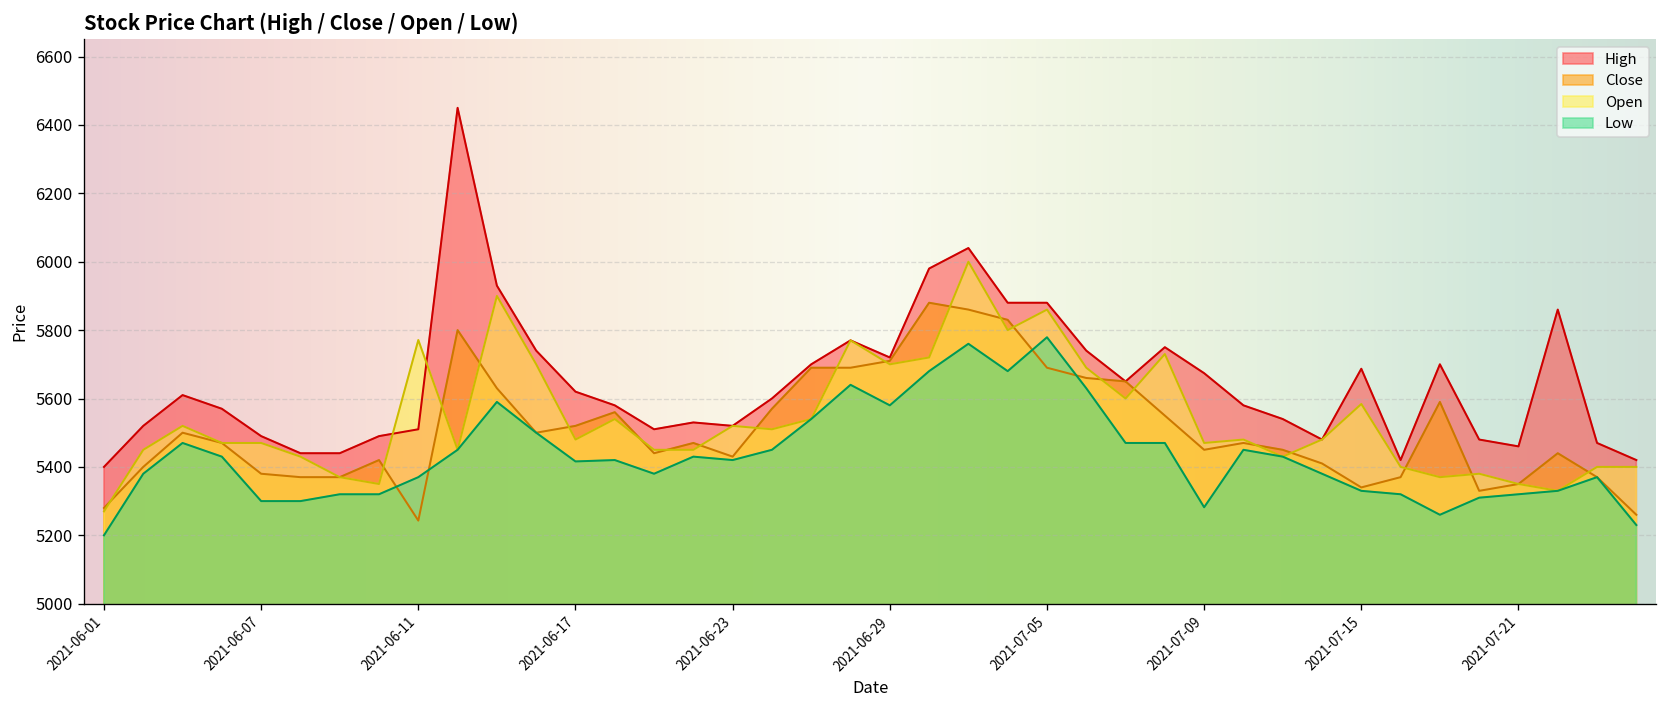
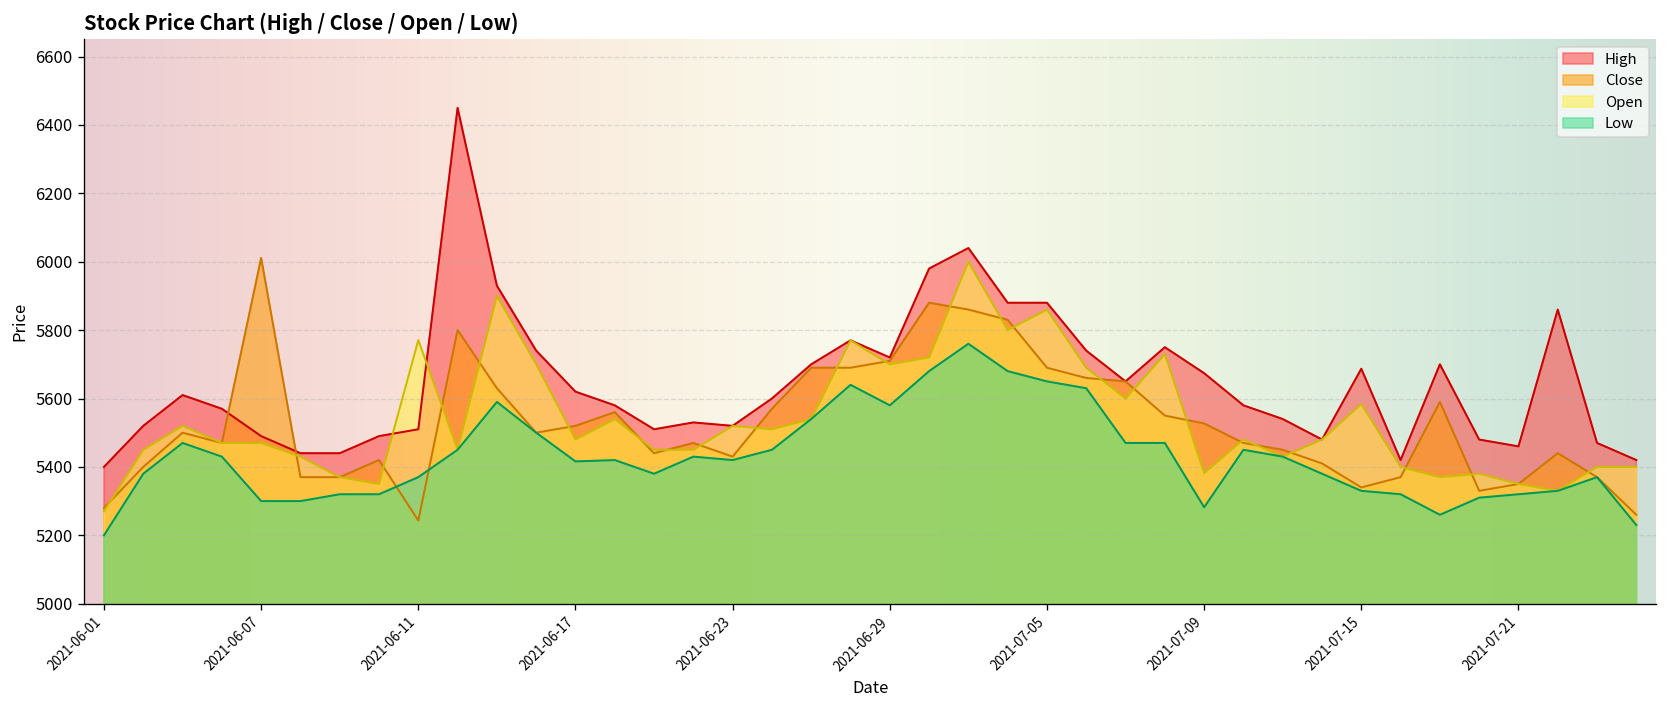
Close, 2021-06-07: 5380 -> 6010
Low, 2021-07-05: 5780 -> 5650
Close, 2021-07-09: 5450 -> 5530
Open, 2021-07-09: 5470 -> 5380
